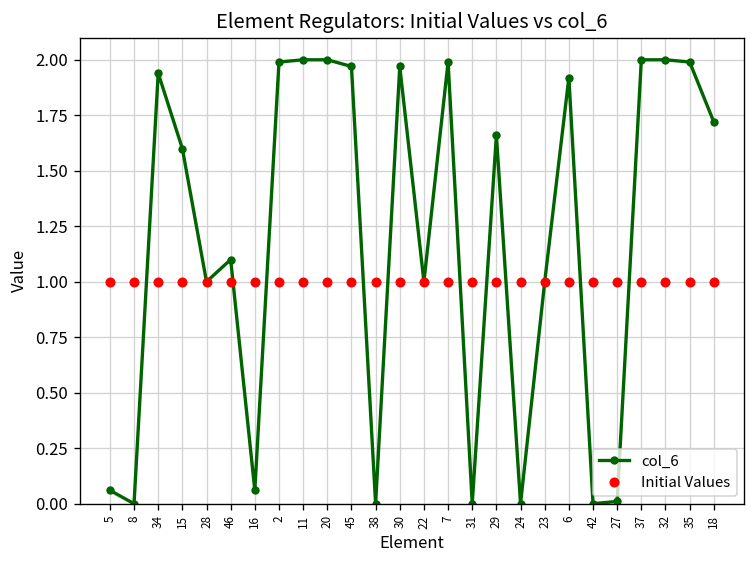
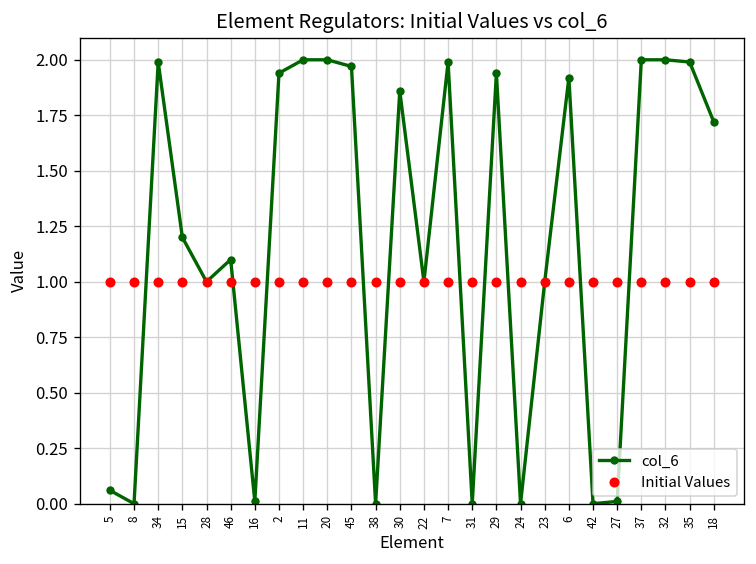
col_6, 34: 1.94 -> 1.99
col_6, 15: 1.6 -> 1.2
col_6, 16: 0.06 -> 0.01
col_6, 2: 1.99 -> 1.94
col_6, 30: 1.97 -> 1.86
col_6, 29: 1.66 -> 1.94
